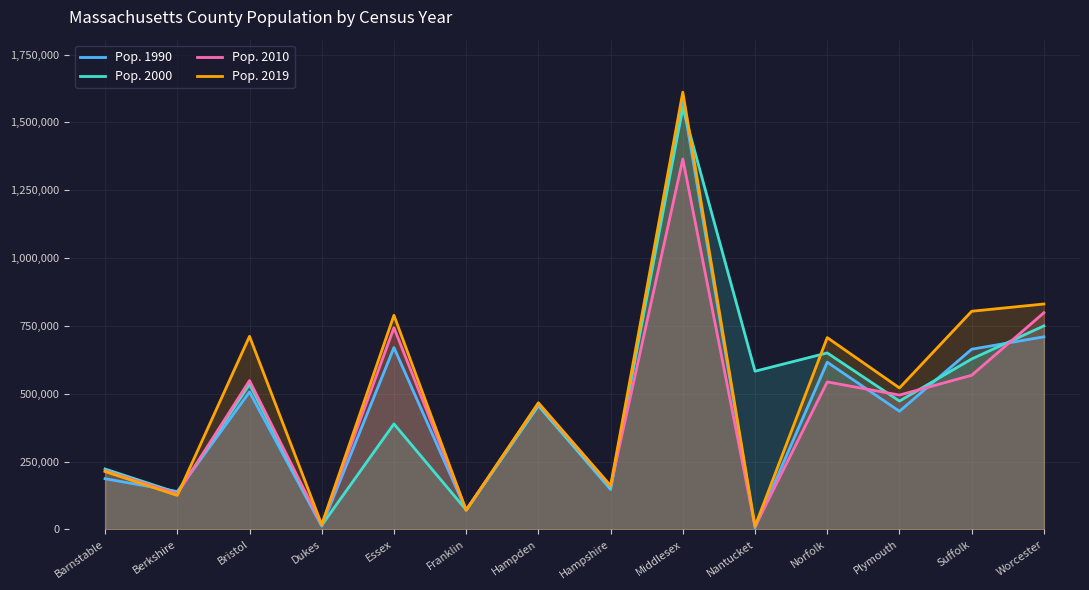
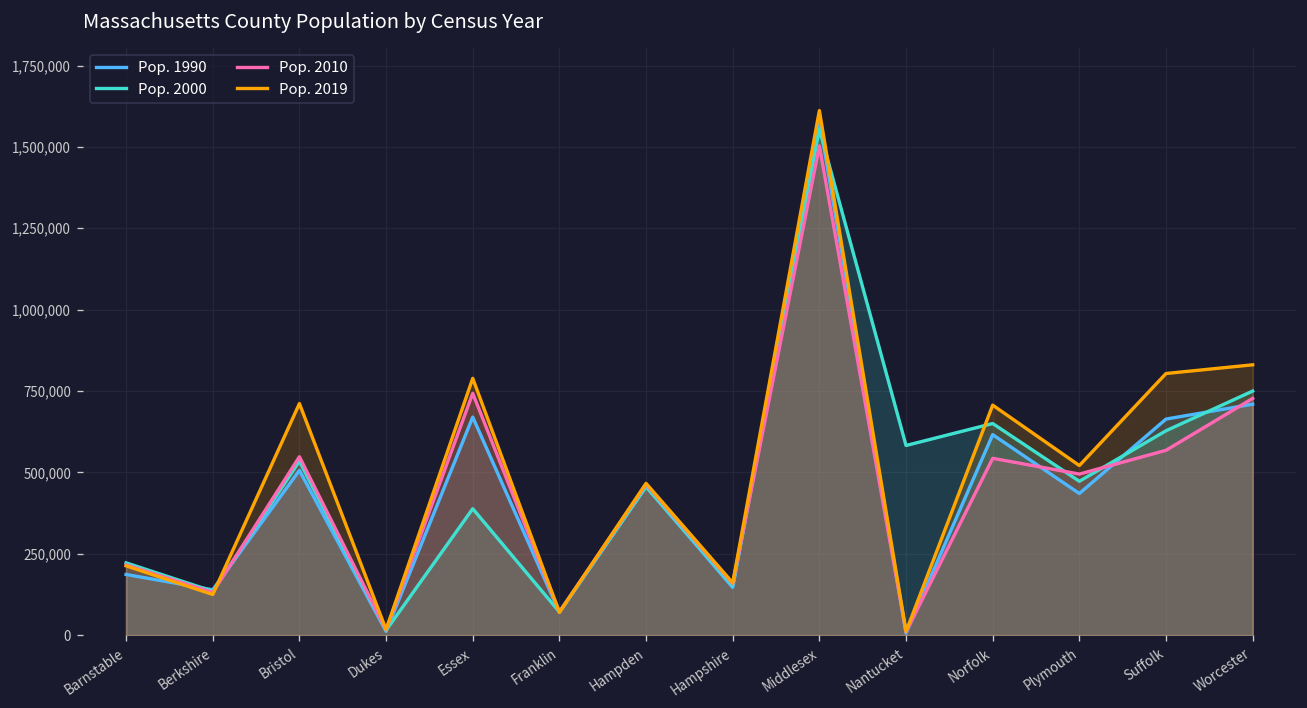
Pop. 2010, Middlesex: 1,370,000 -> 1,500,000
Pop. 2010, Worcester: 800,000 -> 730,000
